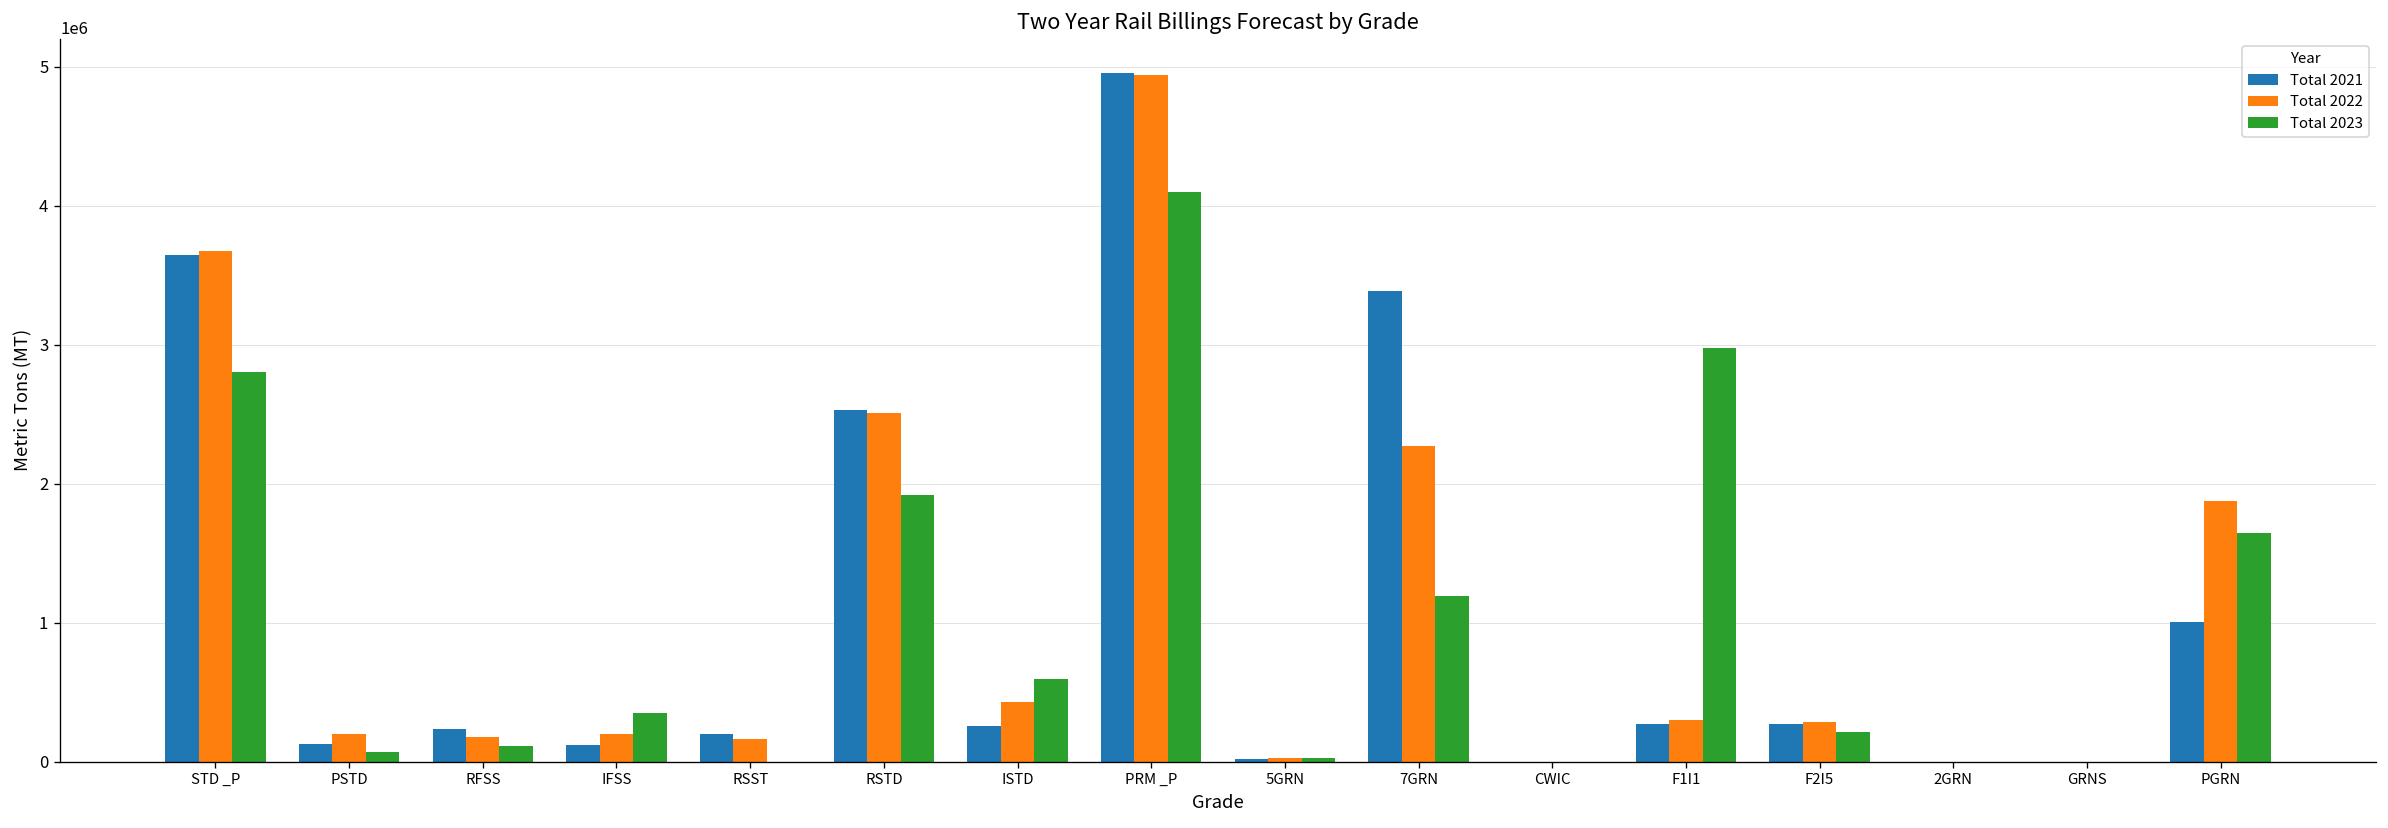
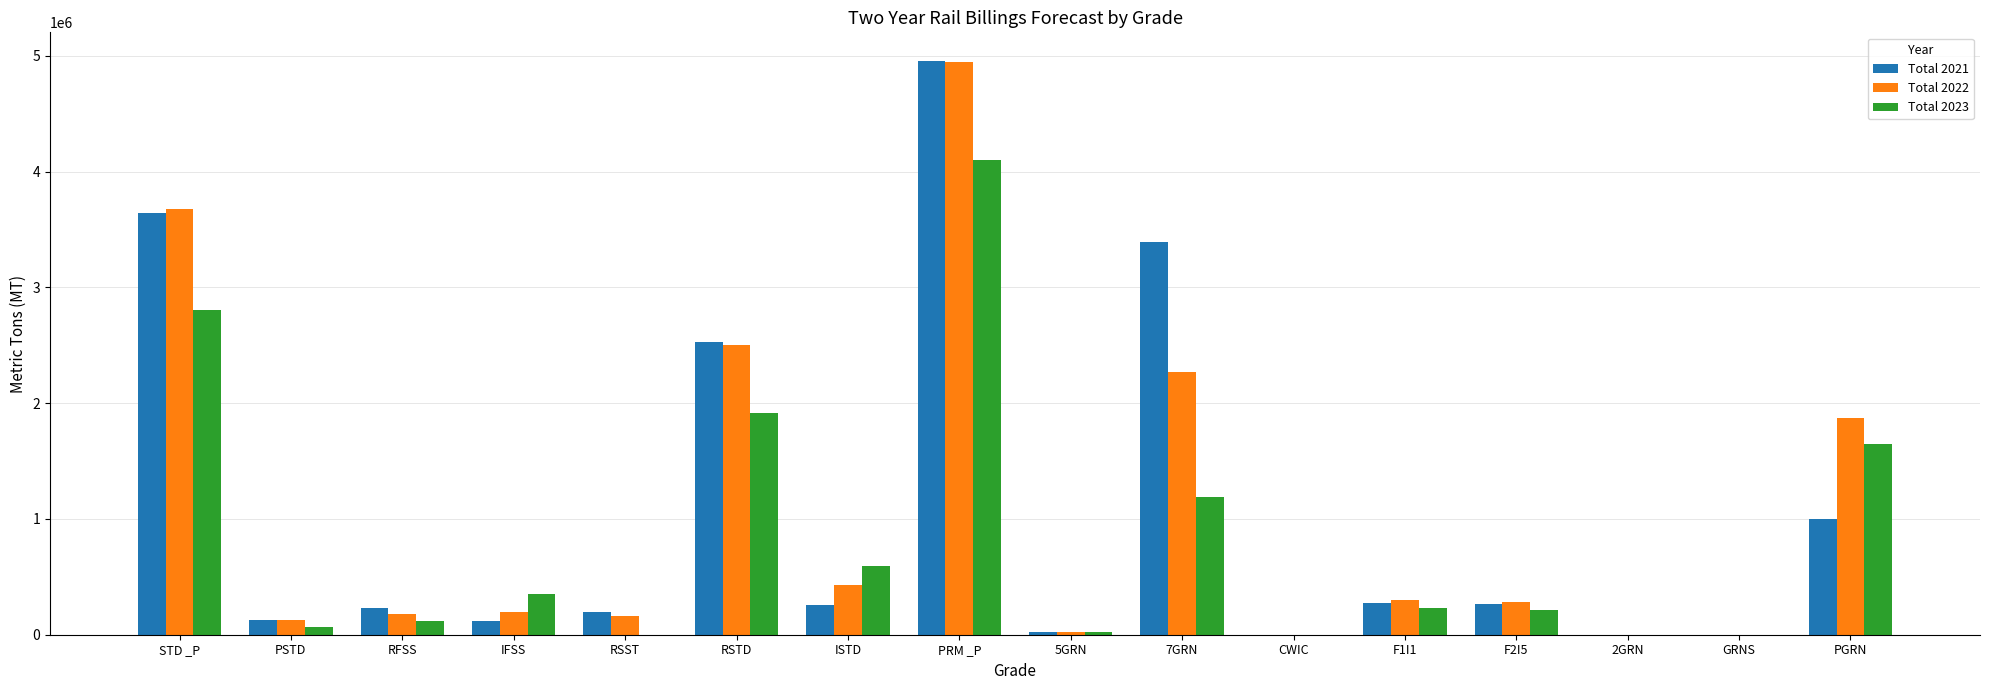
Total 2022, PSTD: 200000 -> 120000
Total 2023, F1I1: 2980000 -> 230000
